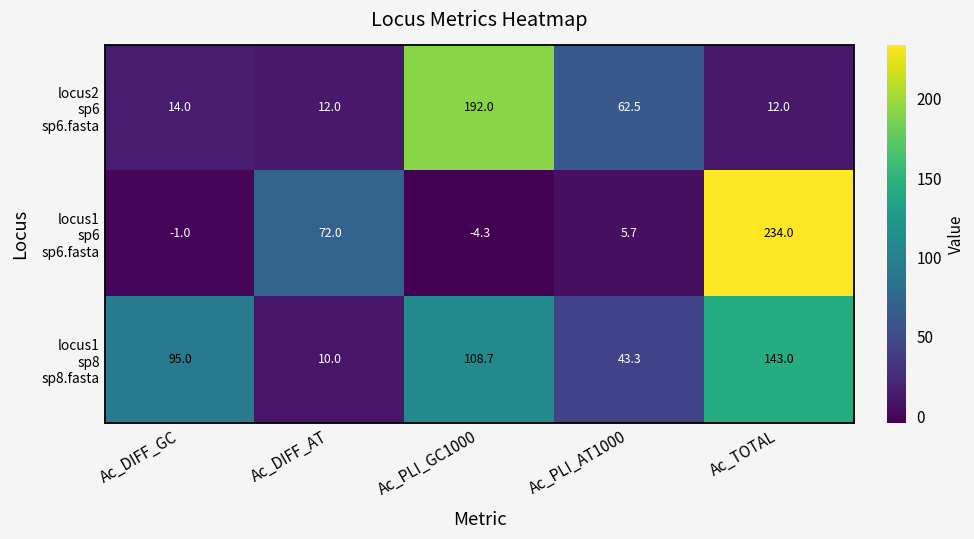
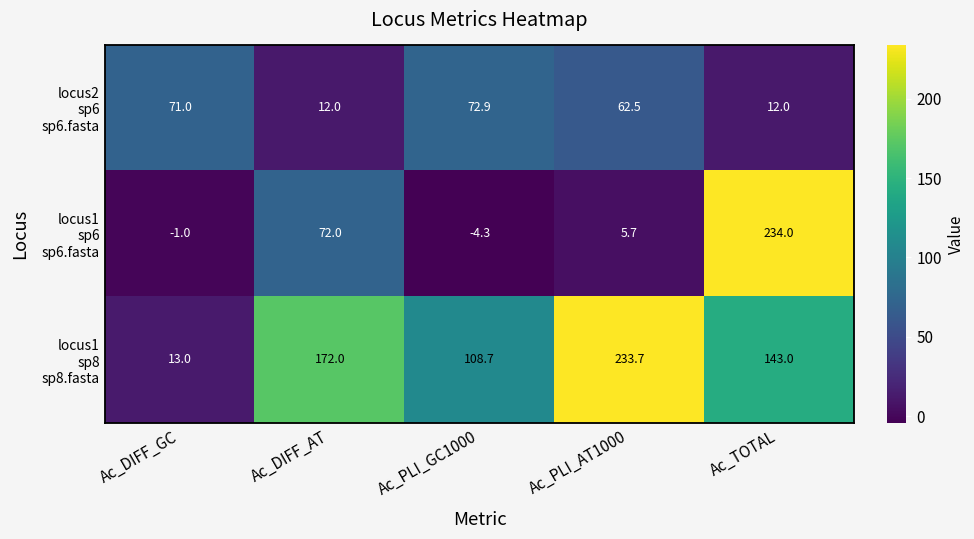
locus2 sp6 sp6.fasta, Ac_DIFF_GC: 14.0 -> 71.0
locus2 sp6 sp6.fasta, Ac_PLI_GC1000: 192.0 -> 72.9
locus1 sp8 sp8.fasta, Ac_DIFF_GC: 95.0 -> 13.0
locus1 sp8 sp8.fasta, Ac_DIFF_AT: 10.0 -> 172.0
locus1 sp8 sp8.fasta, Ac_PLI_AT1000: 43.3 -> 233.7
